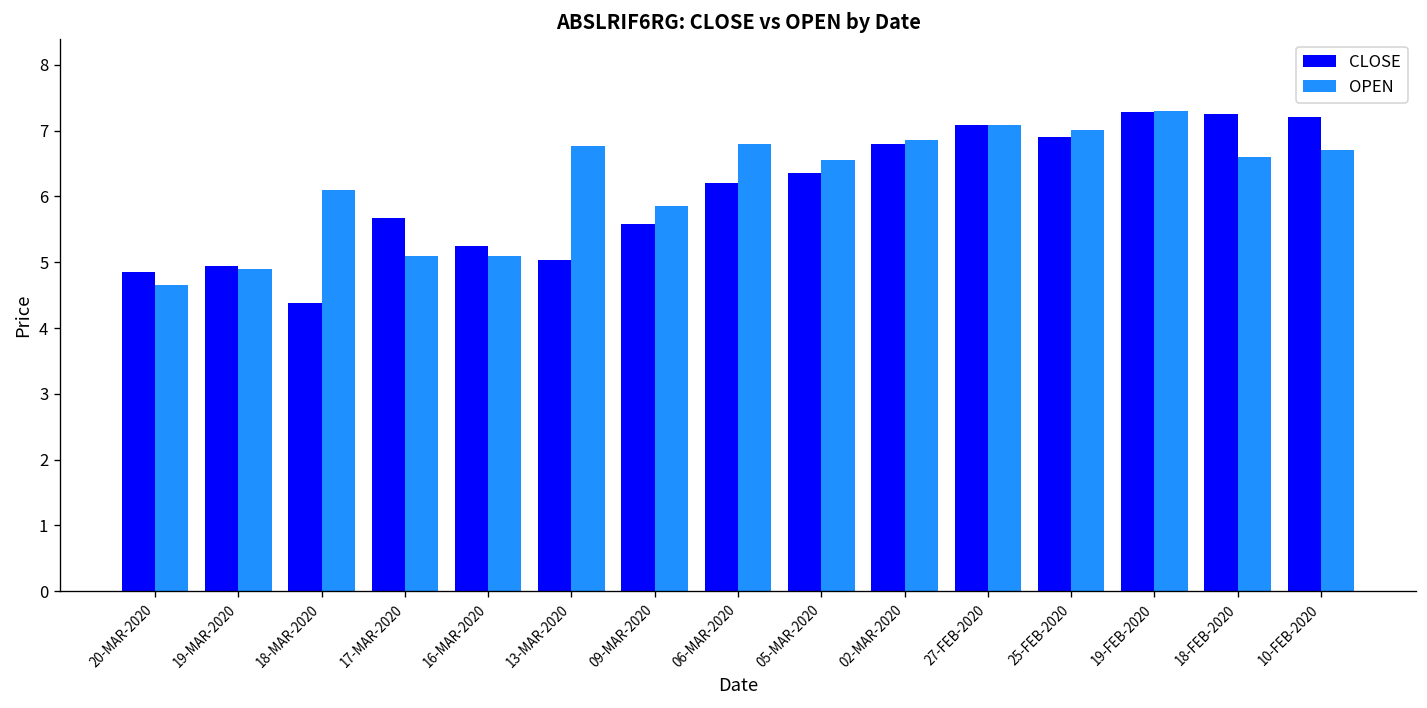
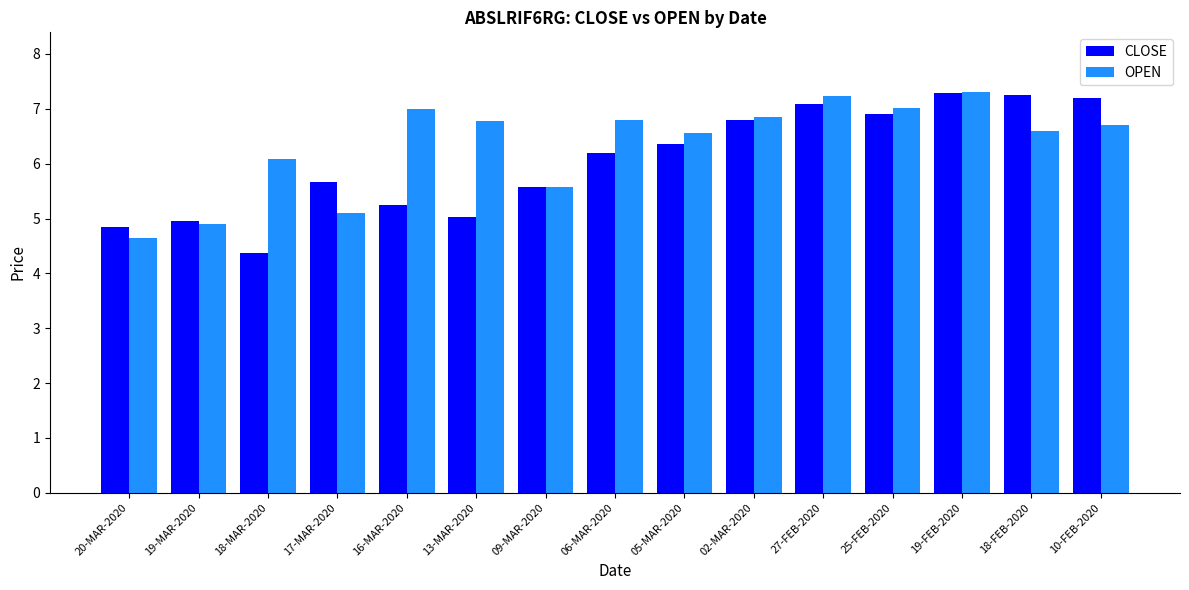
OPEN, 16-MAR-2020: 5.1 -> 7.0
OPEN, 09-MAR-2020: 5.9 -> 5.6
OPEN, 27-FEB-2020: 7.1 -> 7.2
